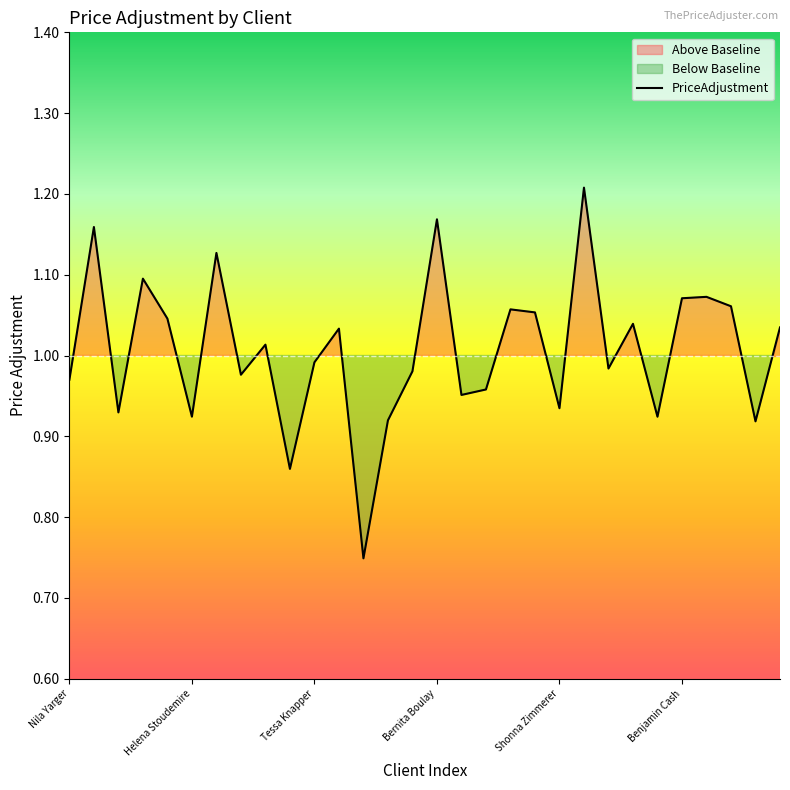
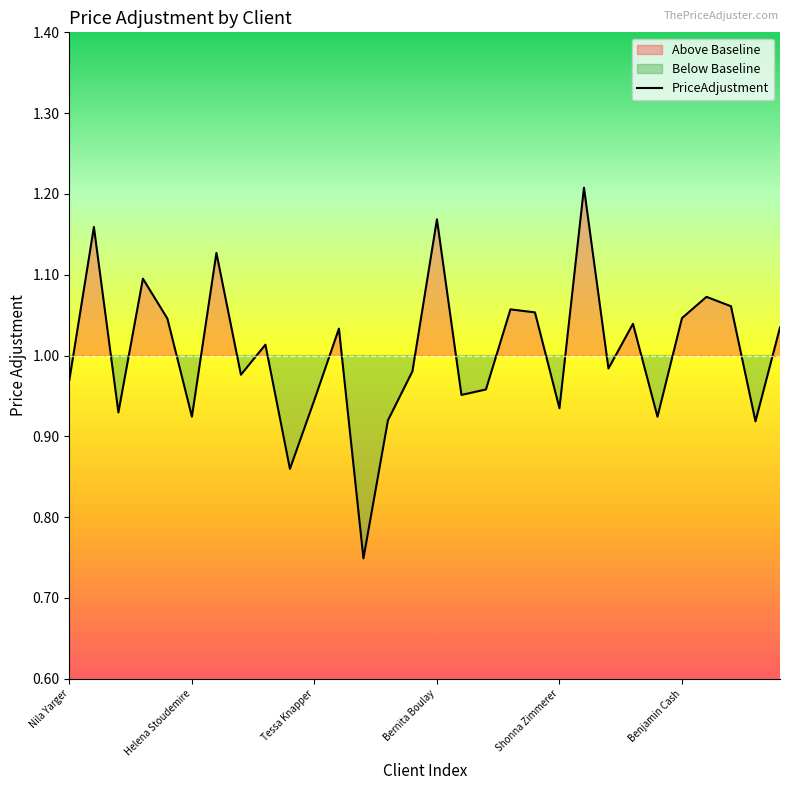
Tessa Knapper: 0.99 -> 0.95
Benjamin Cash: 1.07 -> 1.05
